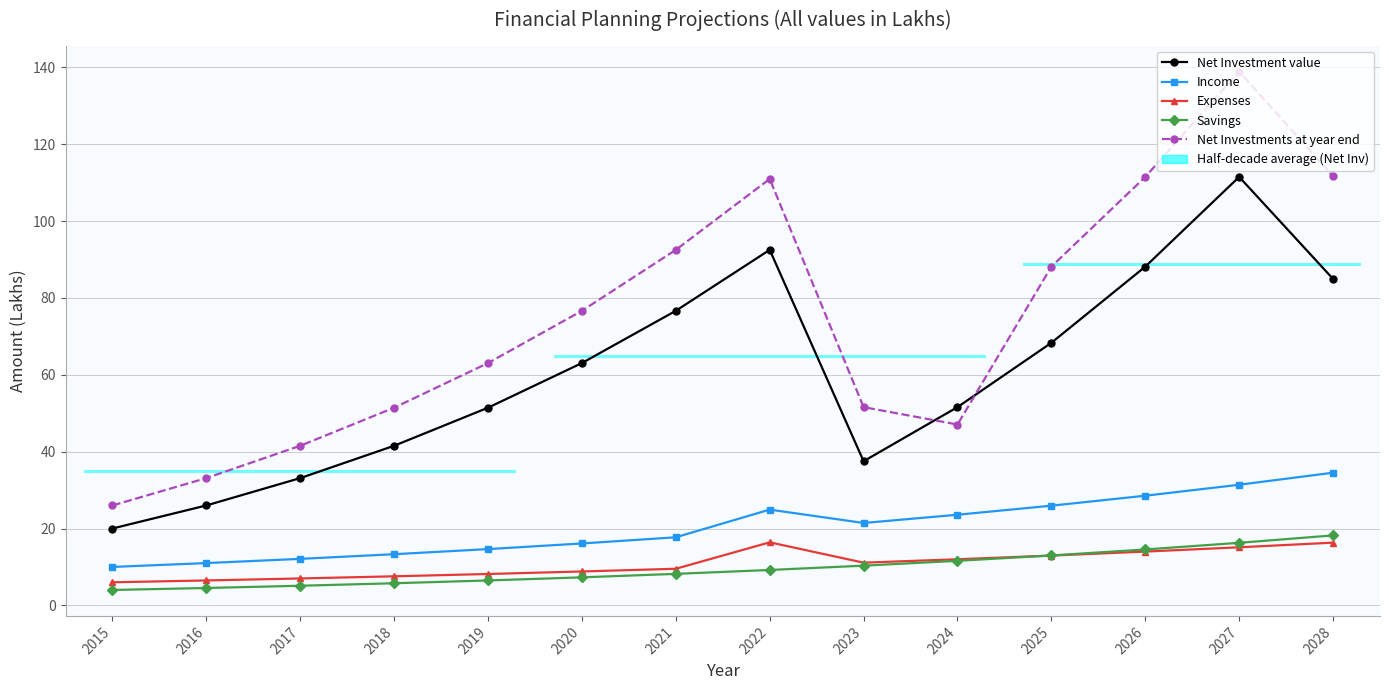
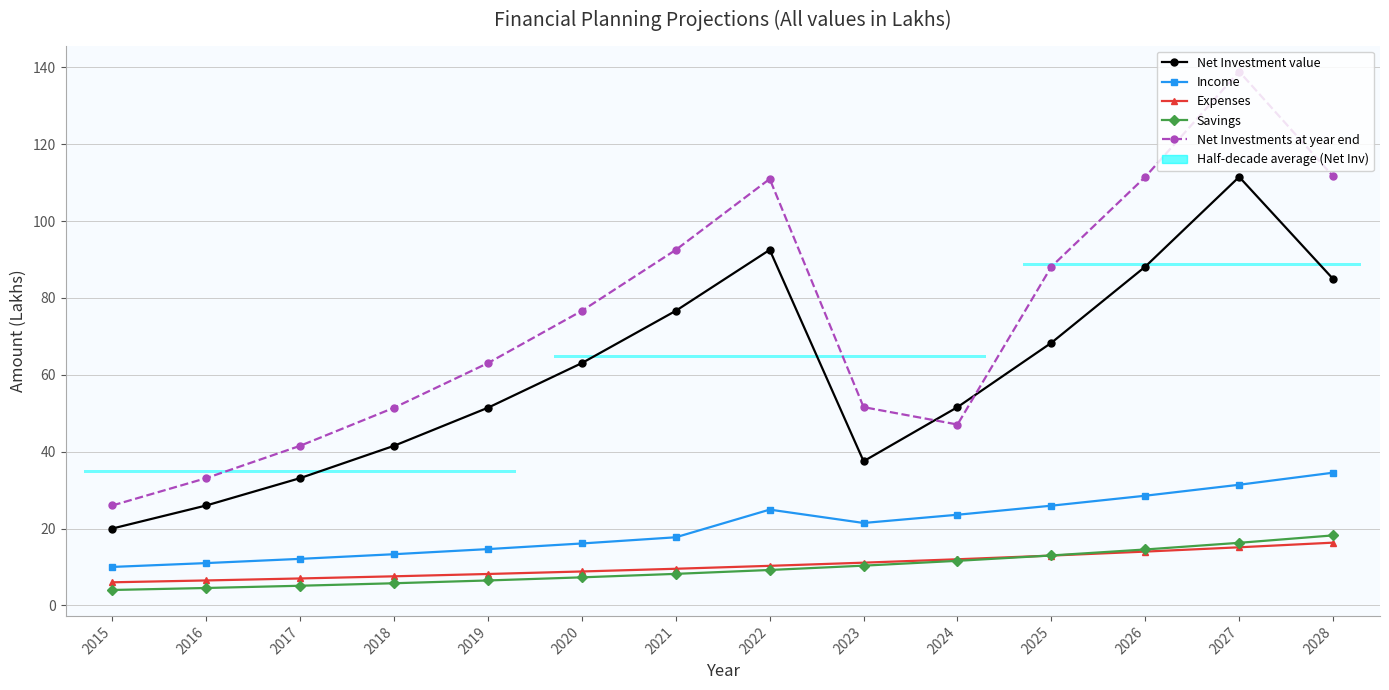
Expenses, 2022: 16 -> 10
